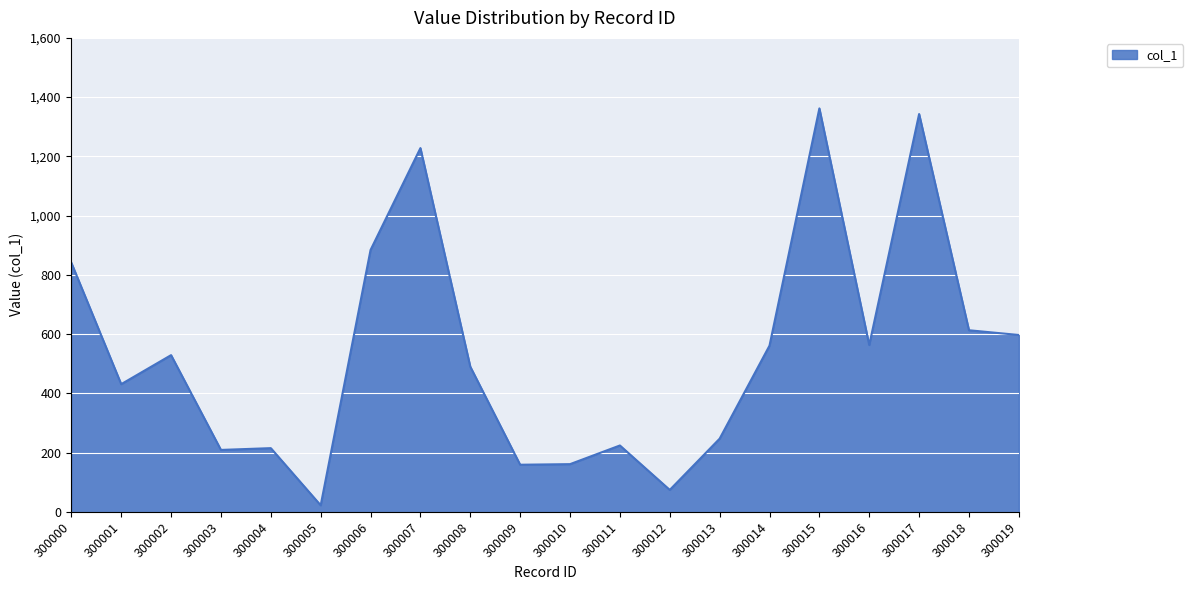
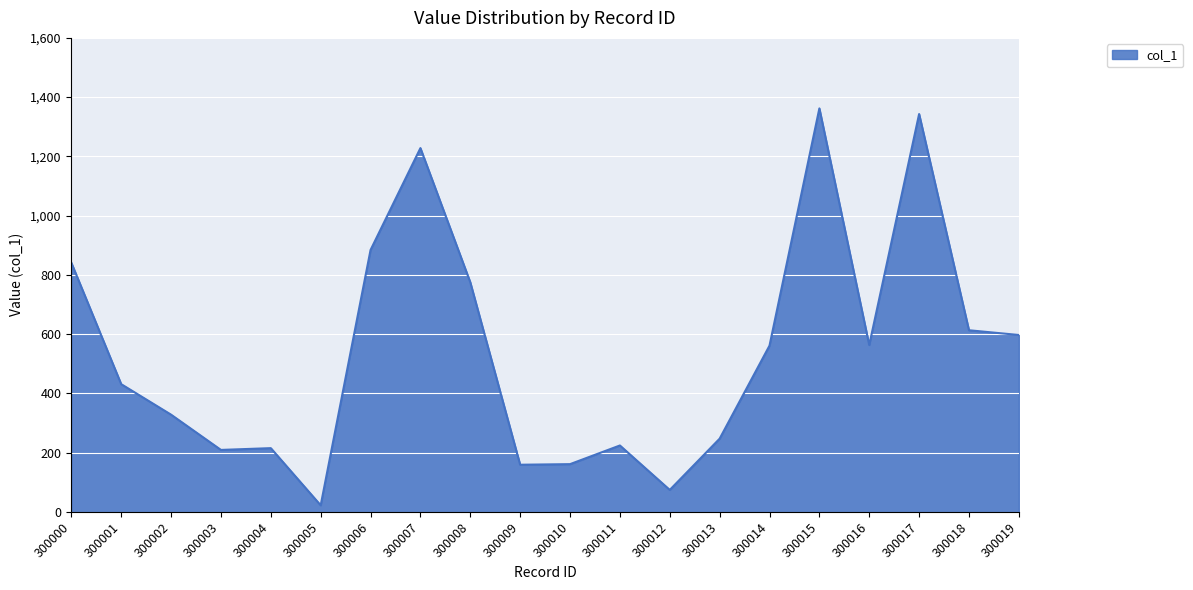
300002: 530 -> 330
300008: 490 -> 780
